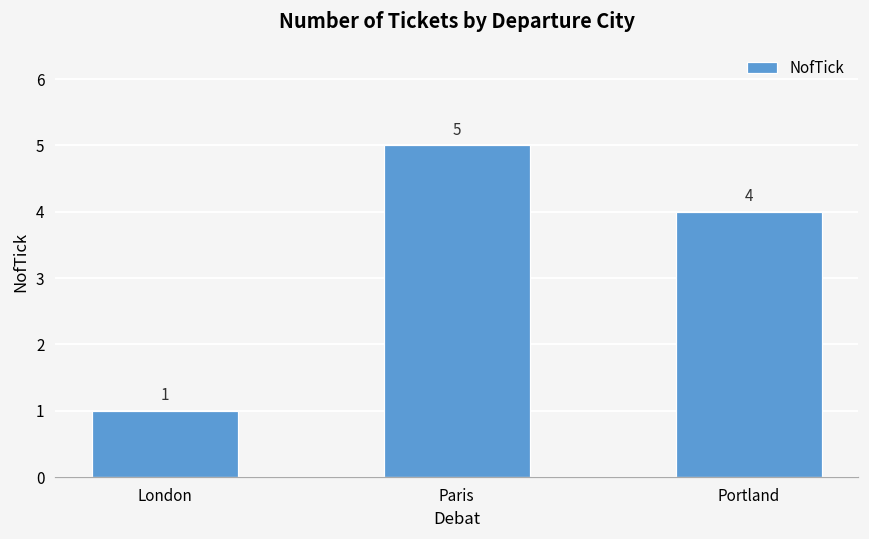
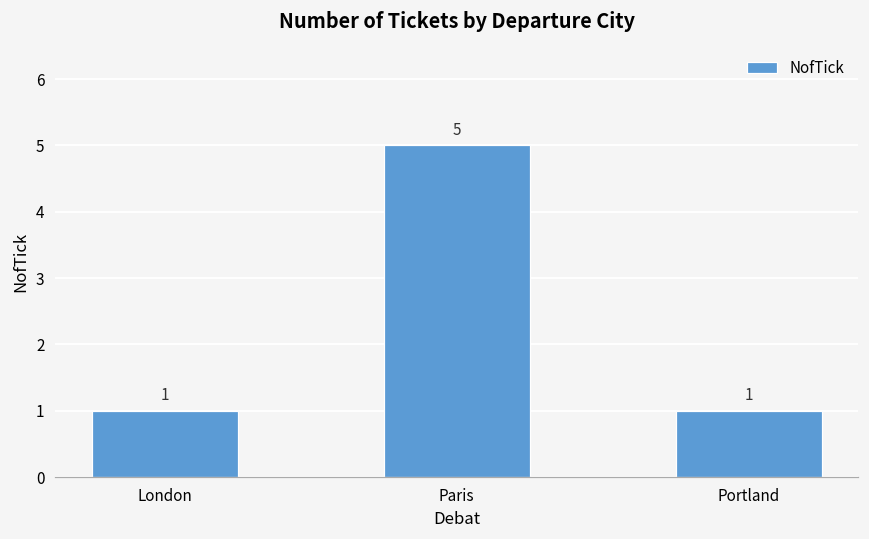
Portland: 4 -> 1
